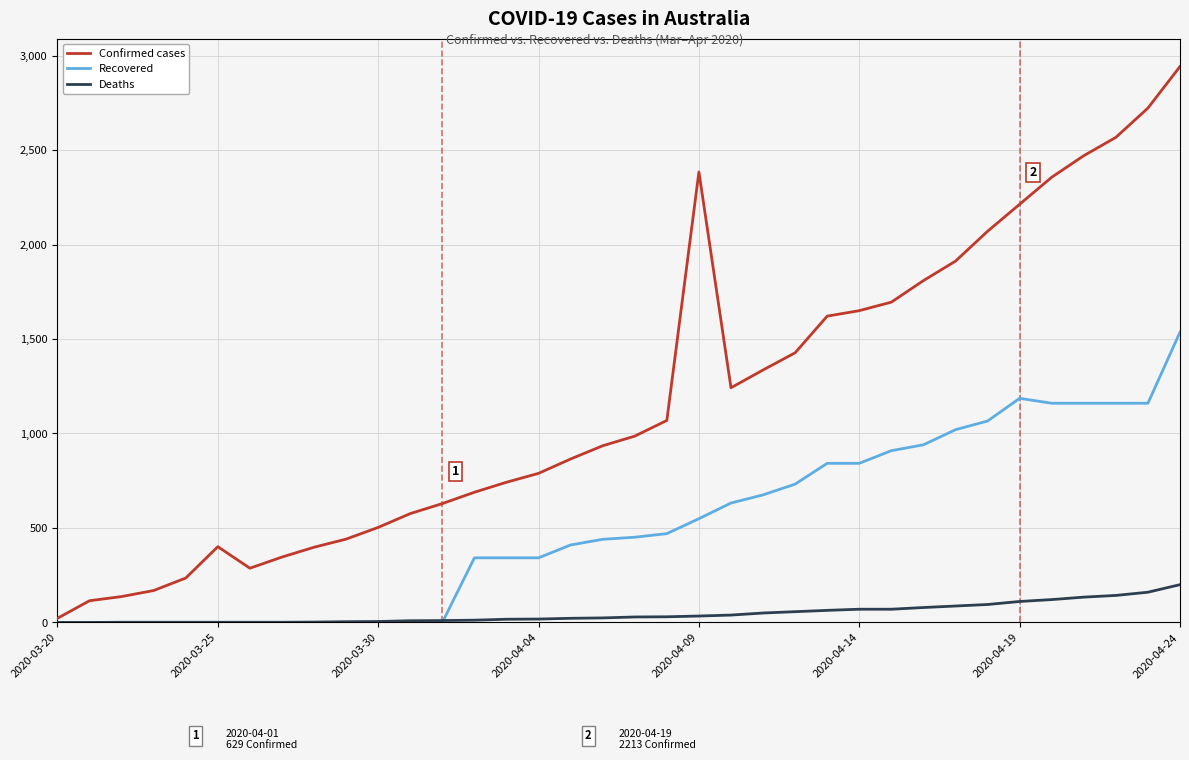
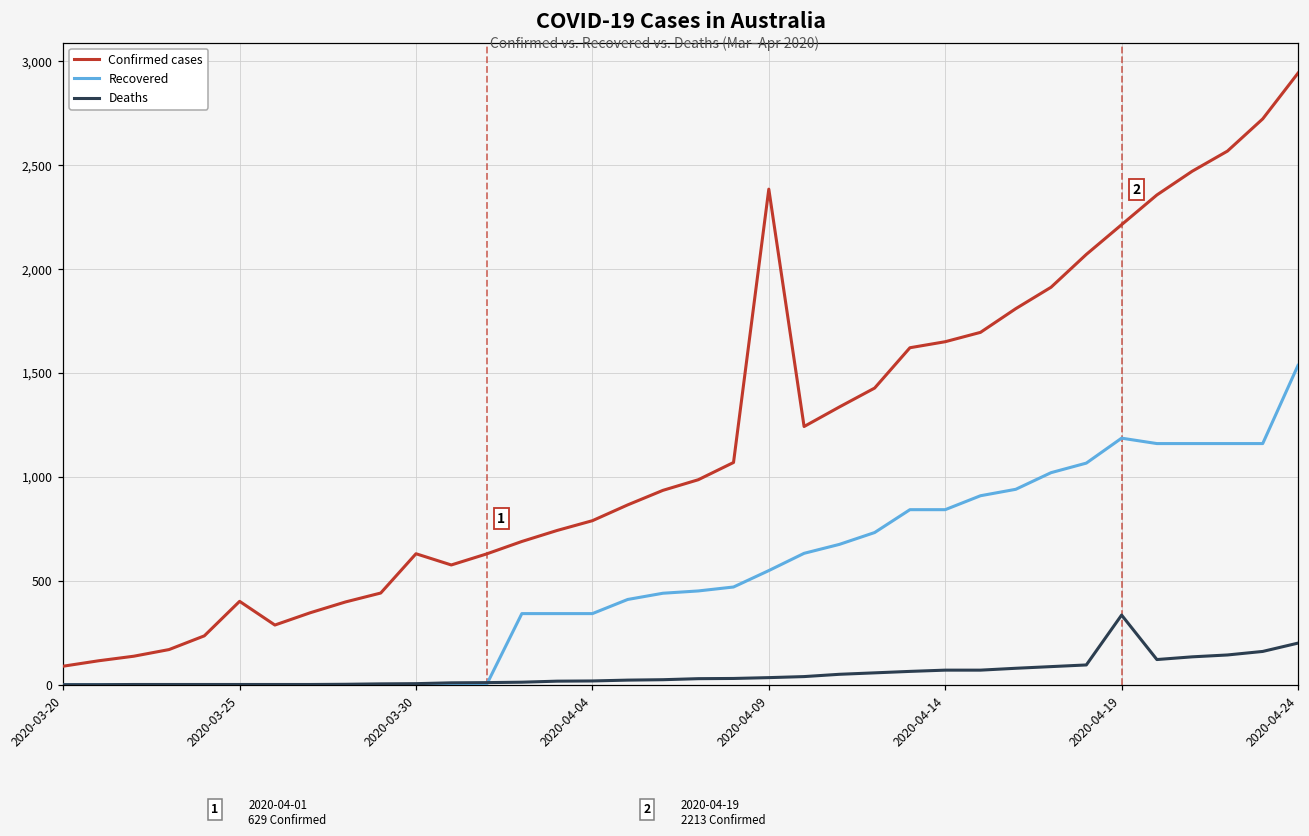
Confirmed cases, 2020-03-20: 20 -> 90
Confirmed cases, 2020-03-30: 500 -> 630
Deaths, 2020-04-19: 110 -> 340
